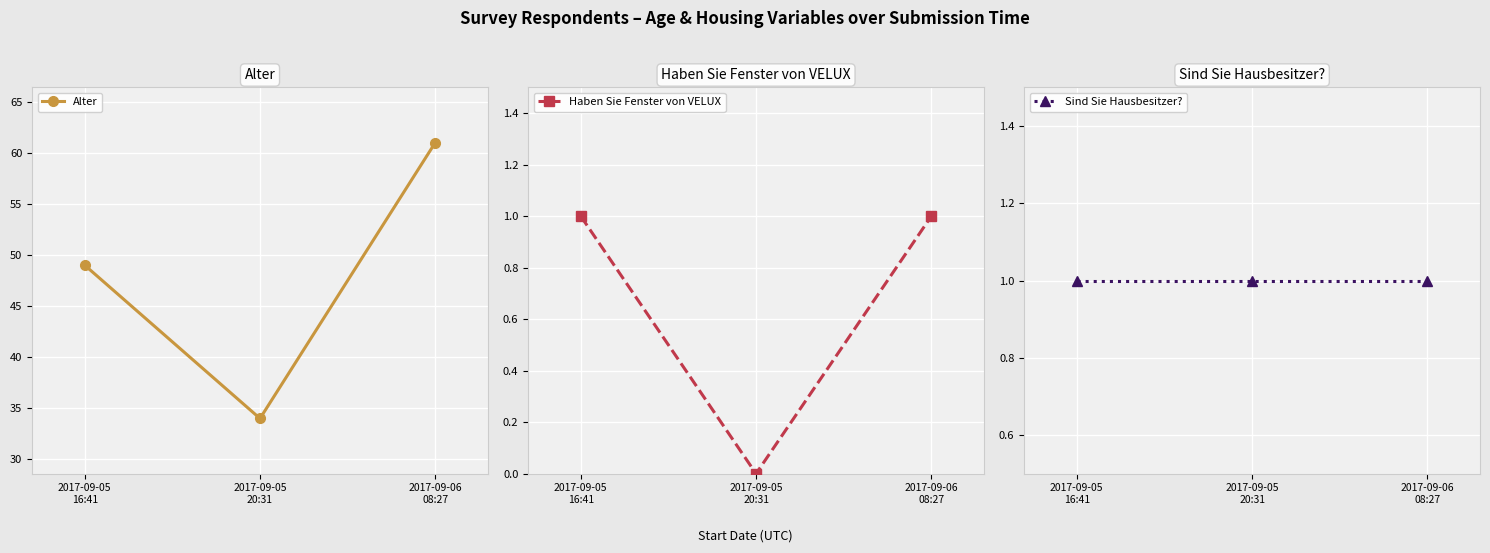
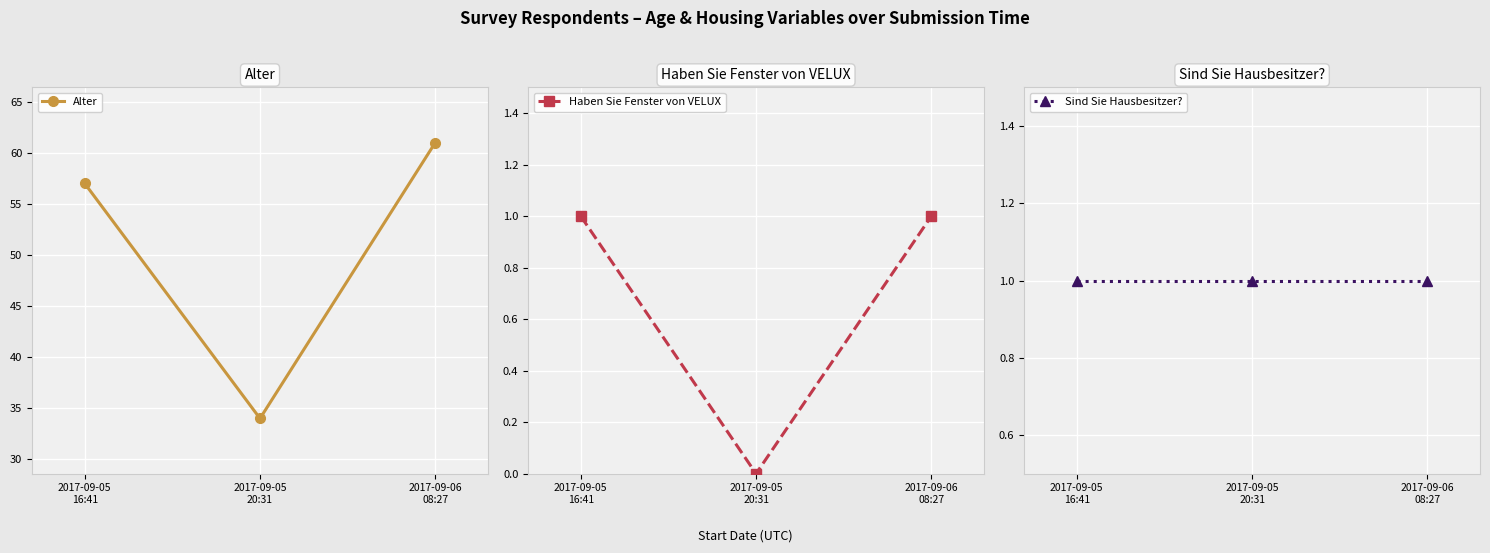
Alter, 2017-09-05 16:41: 49 -> 57
